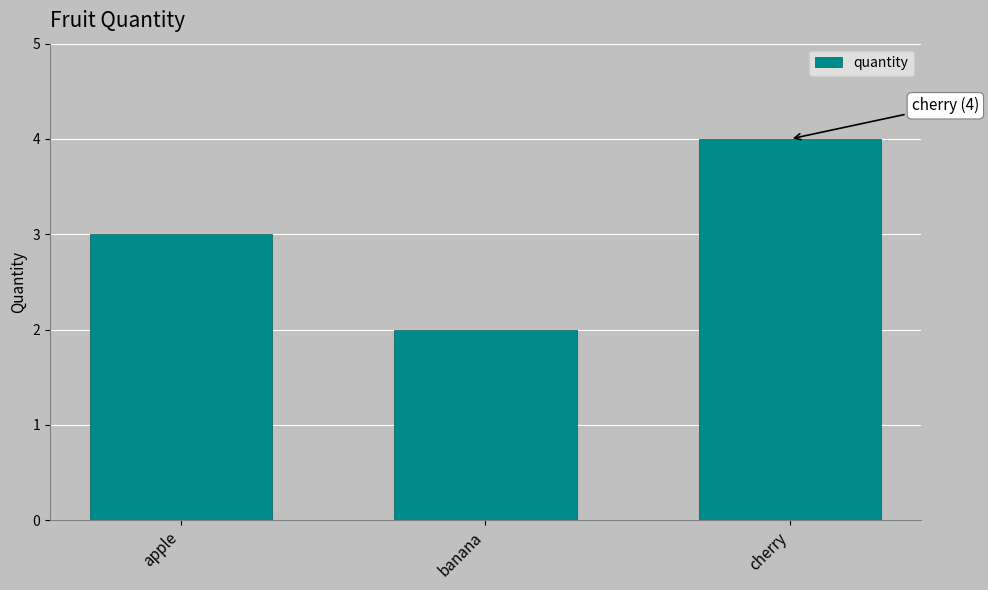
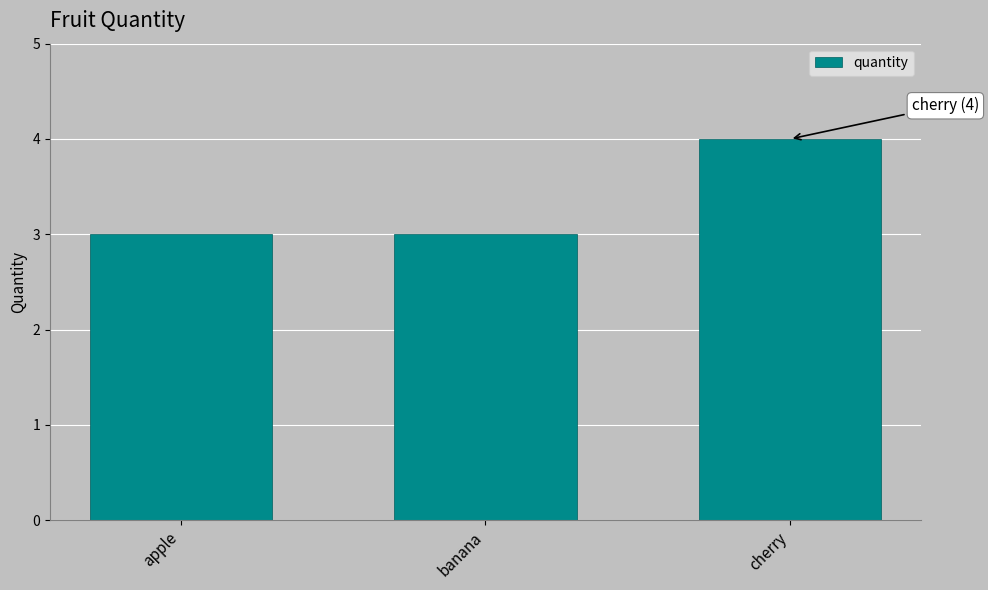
banana: 2 -> 3
